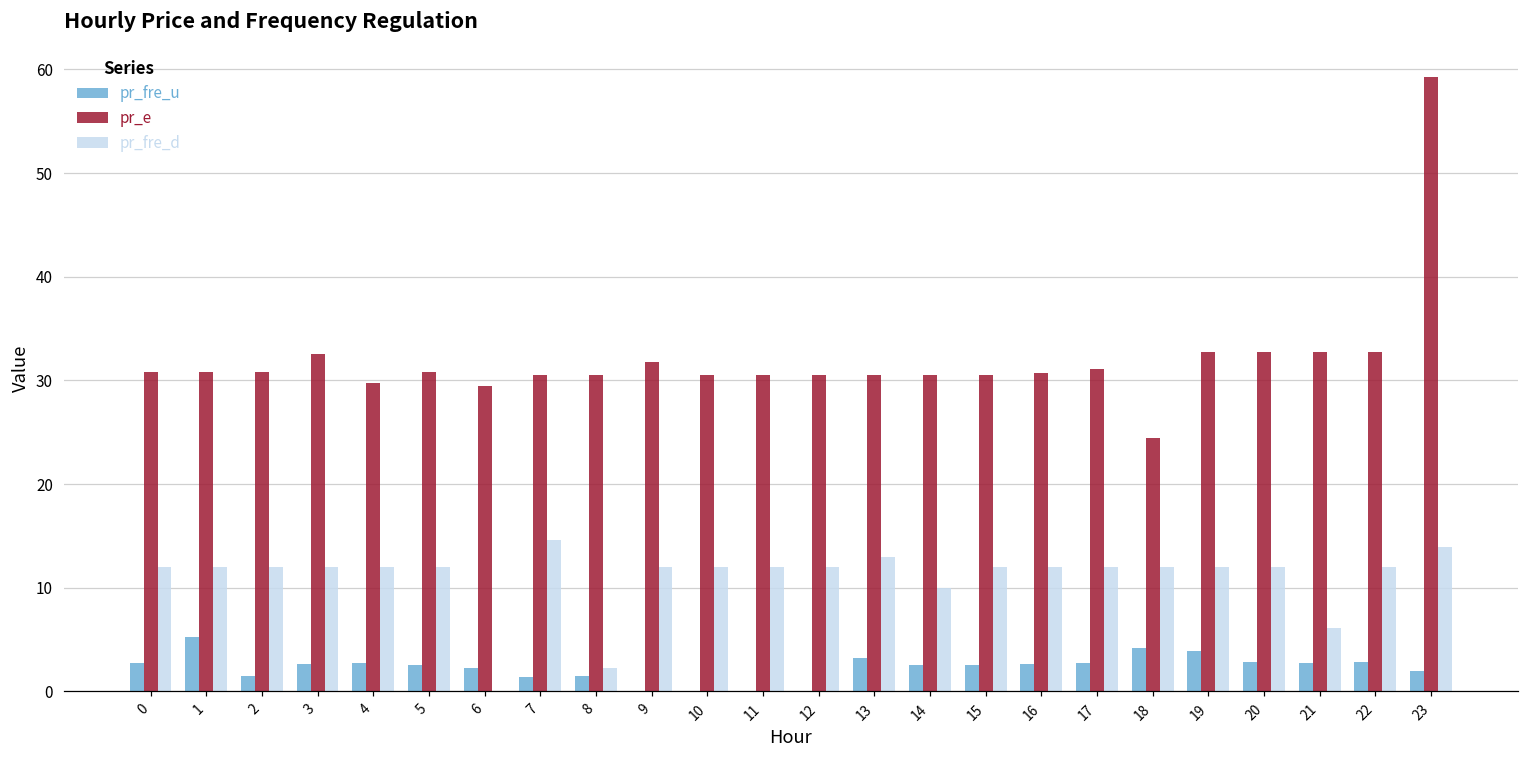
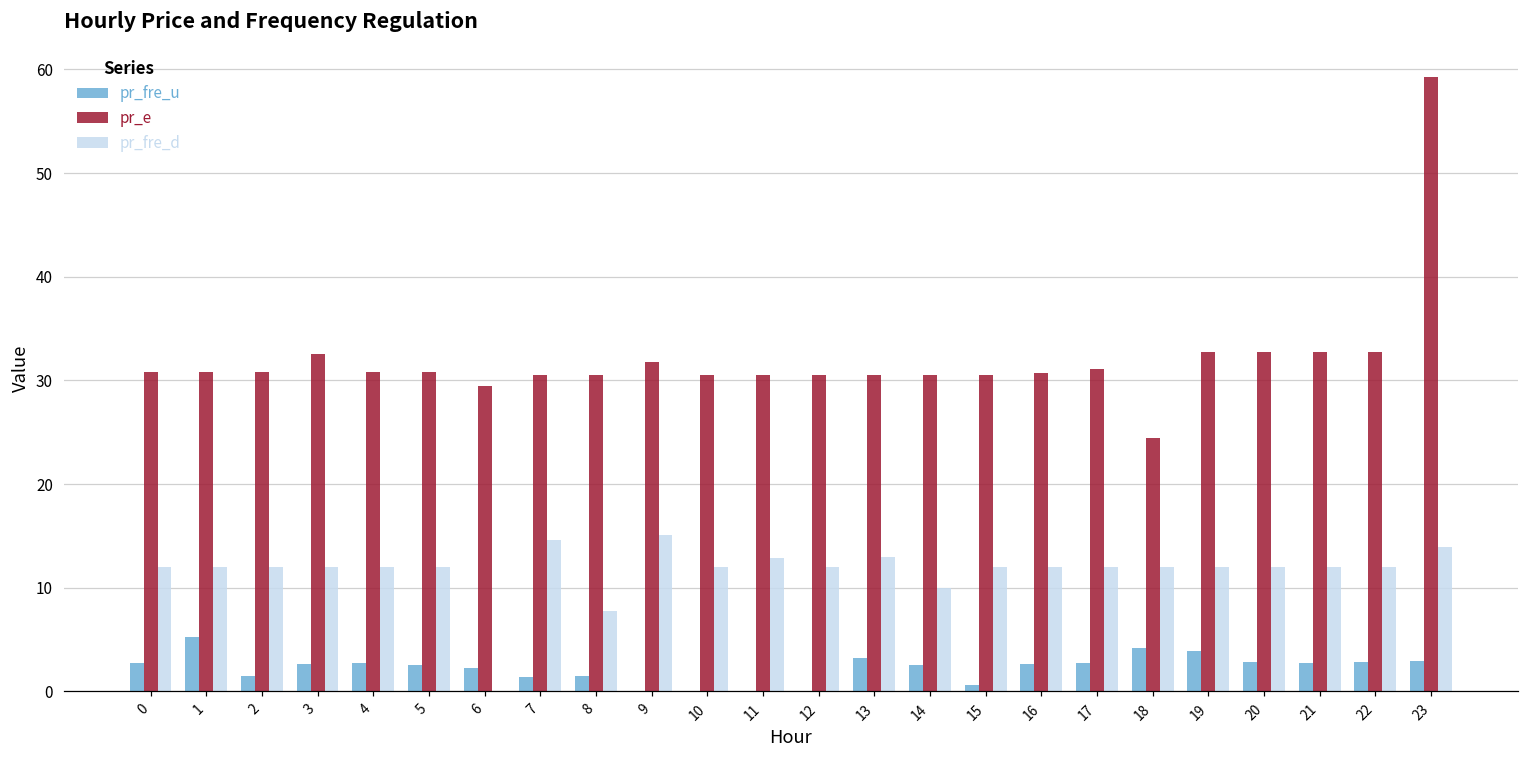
pr_e, 4: 30 -> 31
pr_fre_d, 8: 2 -> 8
pr_fre_d, 9: 12 -> 15
pr_fre_d, 11: 12 -> 13
pr_fre_u, 15: 3 -> 1
pr_fre_d, 21: 6 -> 12
pr_fre_u, 23: 2 -> 3
